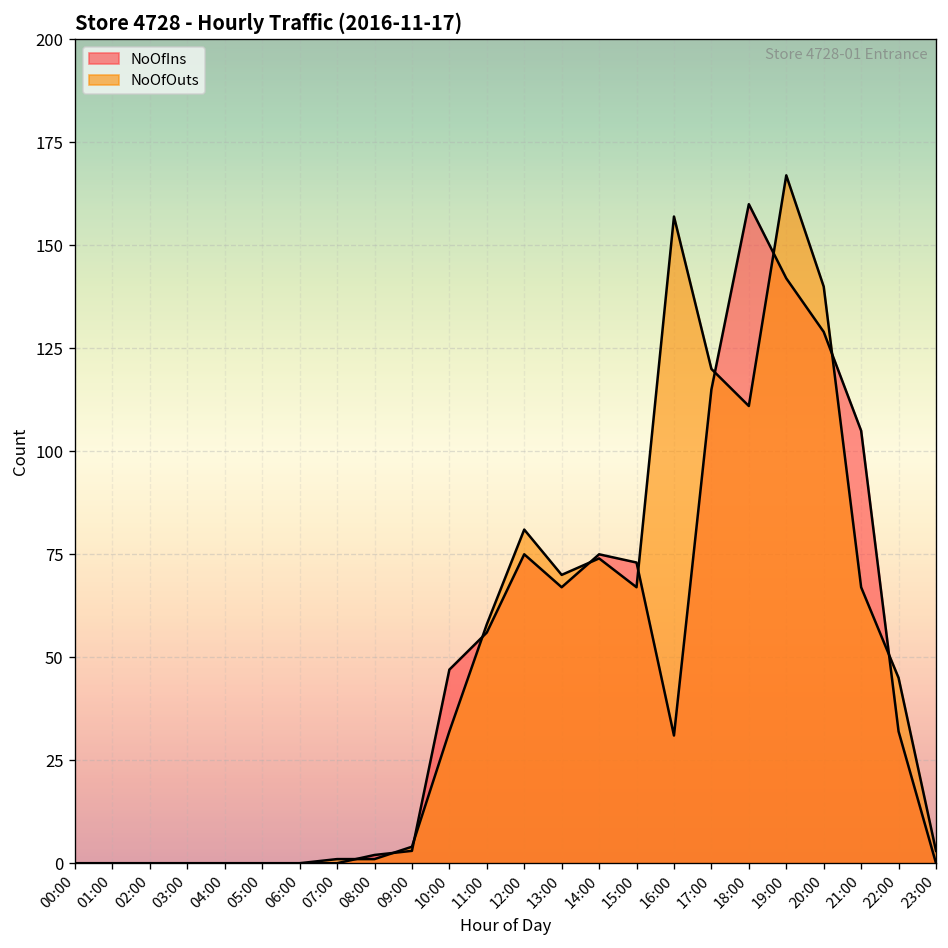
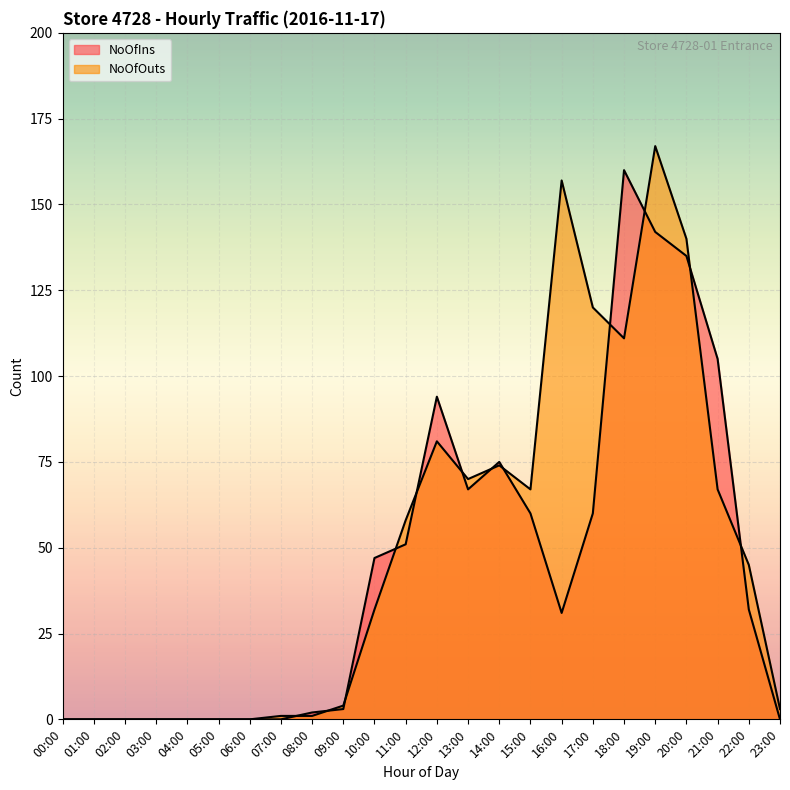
NoOfIns, 11:00: 56 -> 51
NoOfIns, 12:00: 75 -> 94
NoOfIns, 15:00: 73 -> 60
NoOfIns, 17:00: 115 -> 60
NoOfIns, 20:00: 129 -> 135
